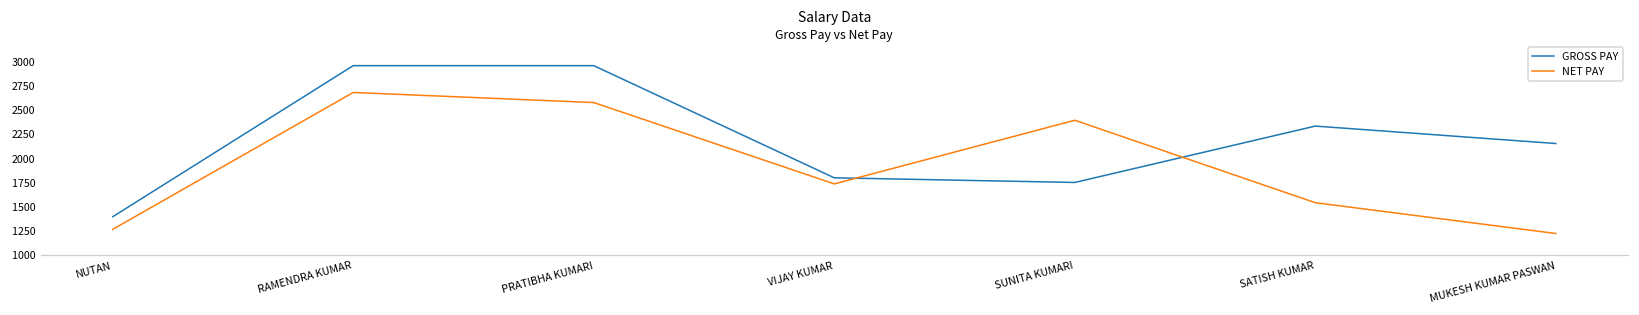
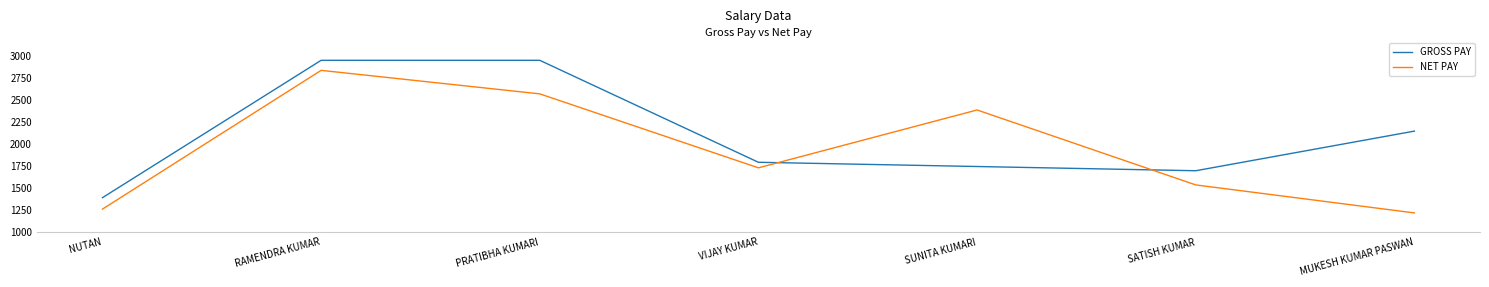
NET PAY, RAMENDRA KUMAR: 2700 -> 2800
GROSS PAY, SATISH KUMAR: 2300 -> 1700
